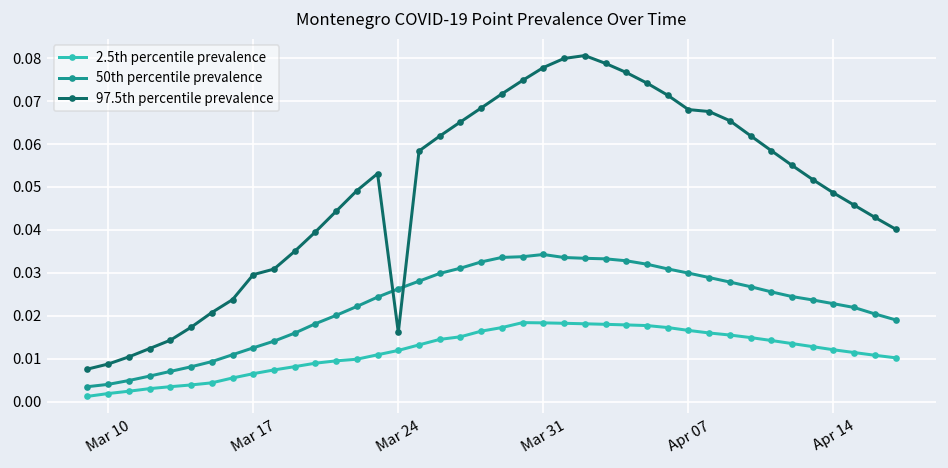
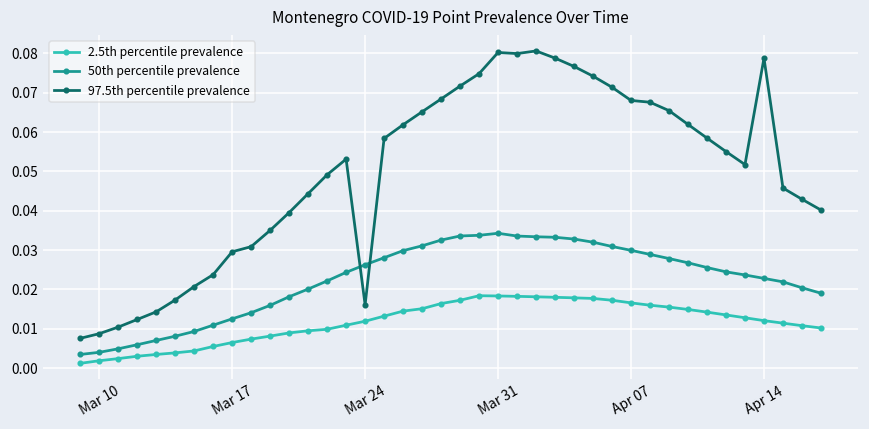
97.5th percentile prevalence, Mar 31: 0.078 -> 0.080
97.5th percentile prevalence, Apr 14: 0.049 -> 0.079
